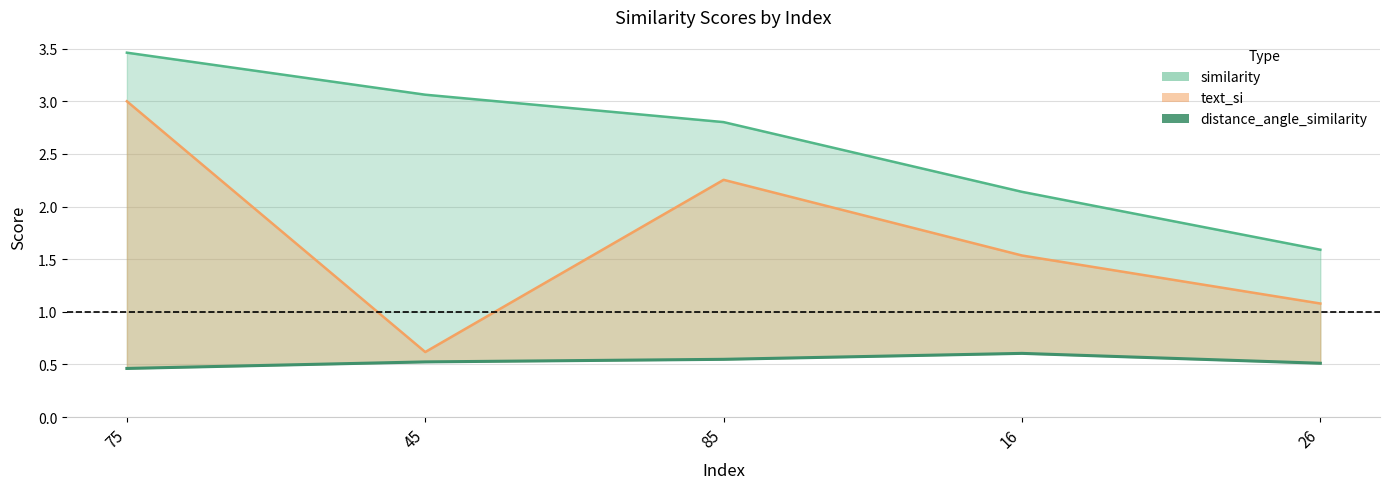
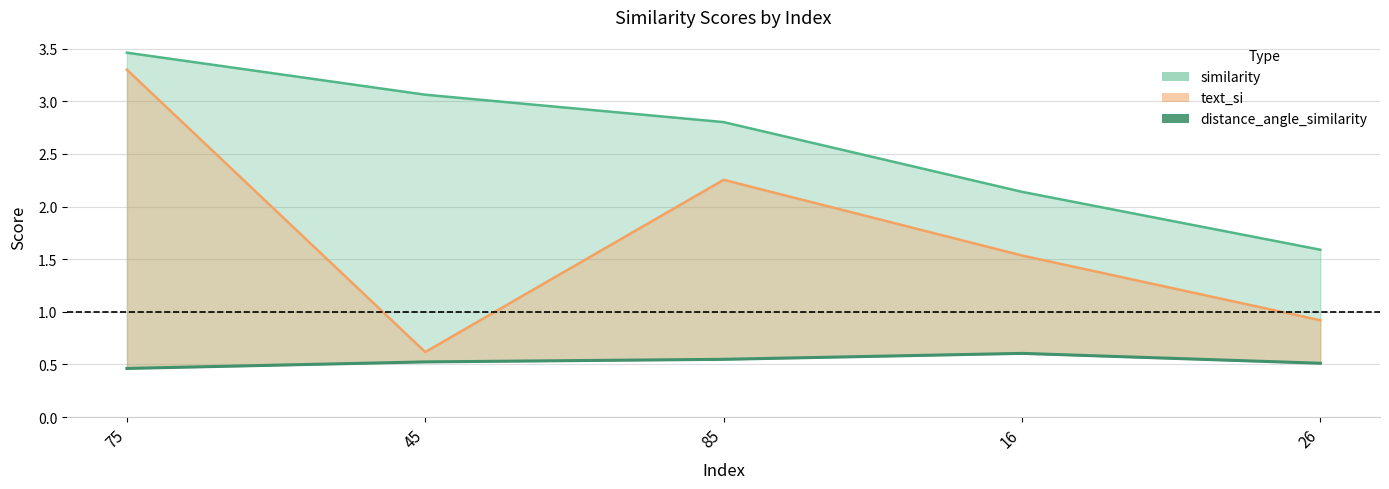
text_si, 75: 3.0 -> 3.3
text_si, 26: 1.08 -> 0.92
